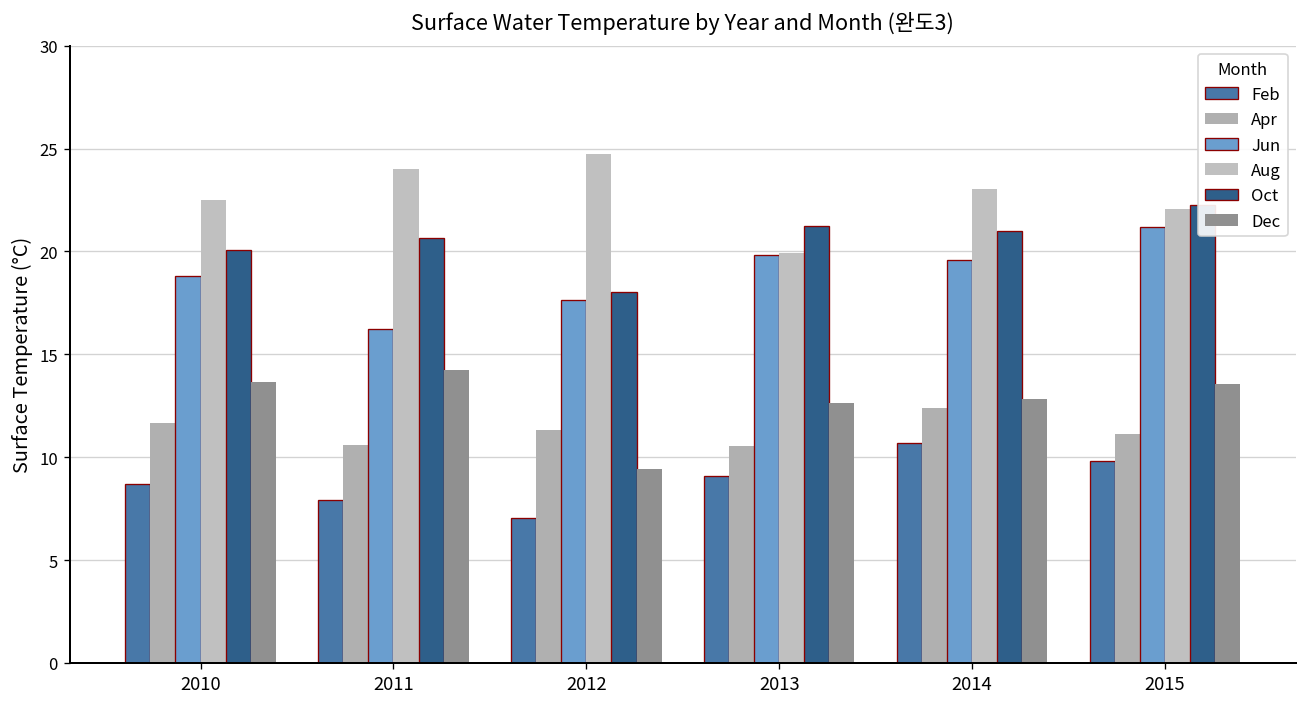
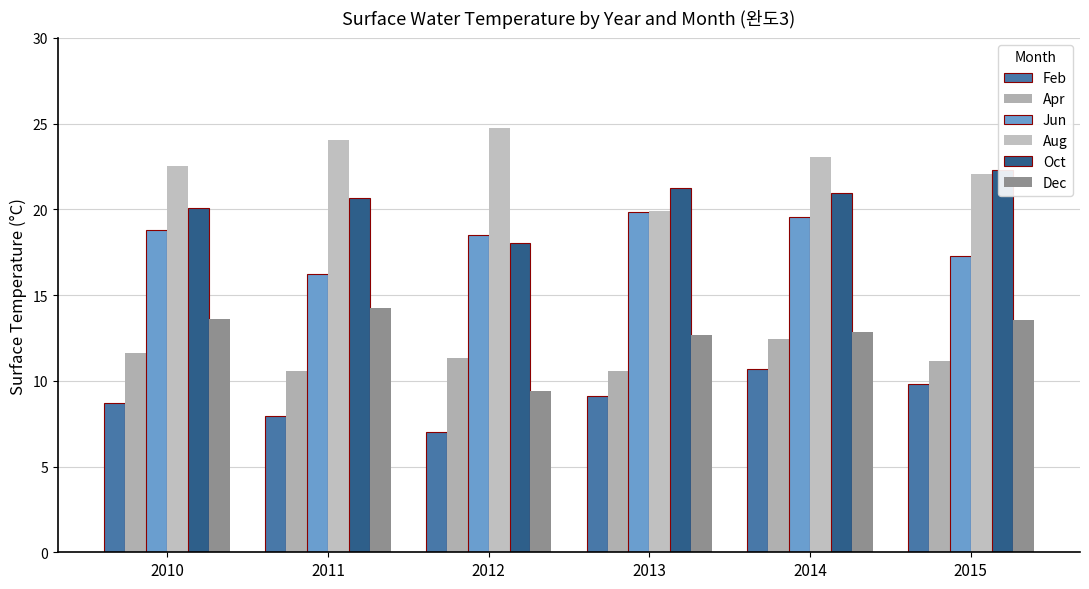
Jun, 2012: 17.7 -> 18.5
Jun, 2015: 21.2 -> 17.3
